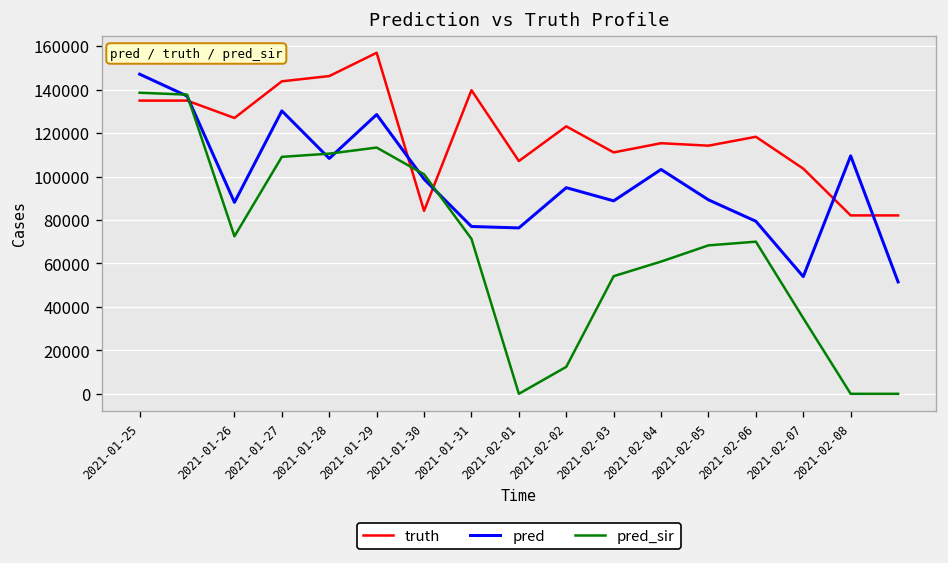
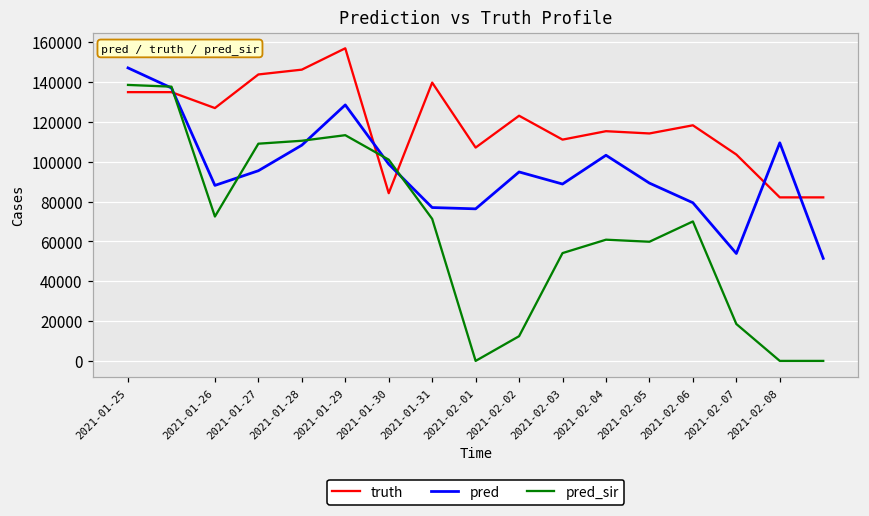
pred, 2021-01-27: 130000 -> 96000
pred_sir, 2021-02-05: 68000 -> 60000
pred_sir, 2021-02-07: 35000 -> 19000
